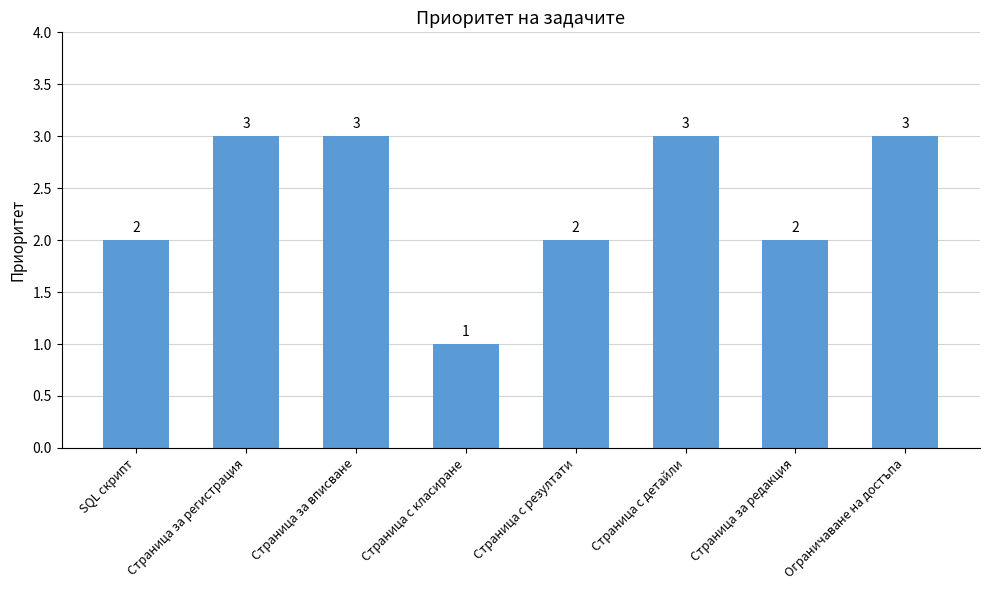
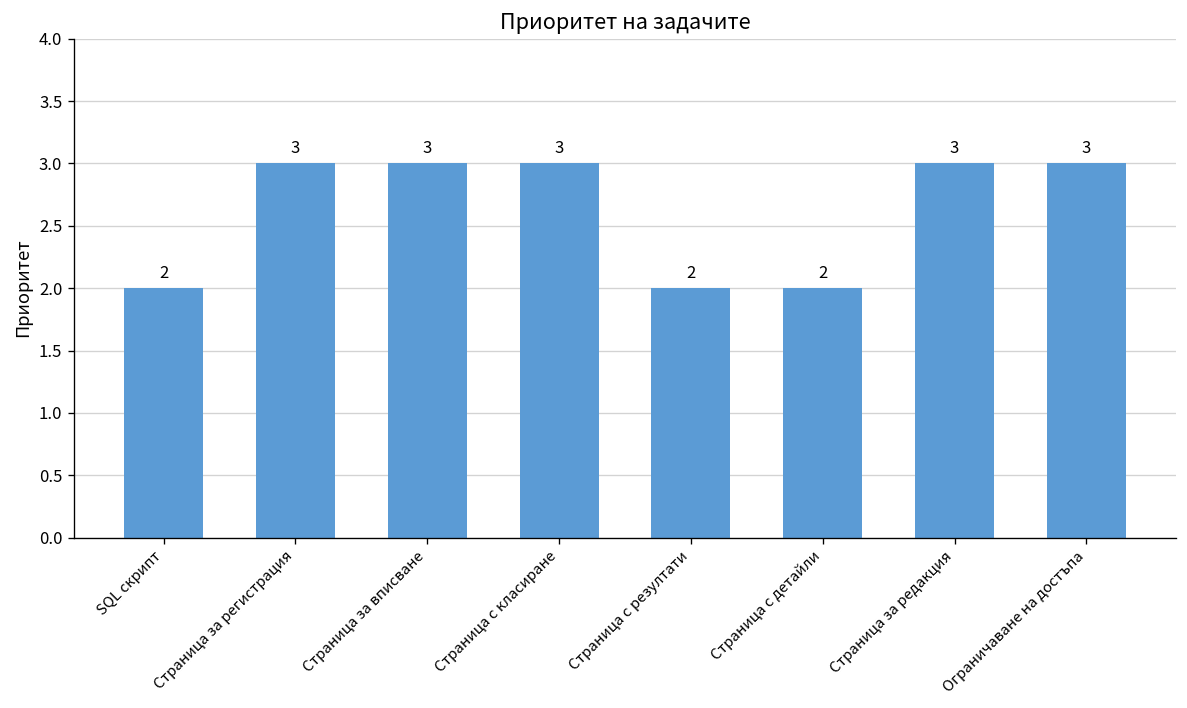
Страница с класиране: 1 -> 3
Страница с детайли: 3 -> 2
Страница за редакция: 2 -> 3
